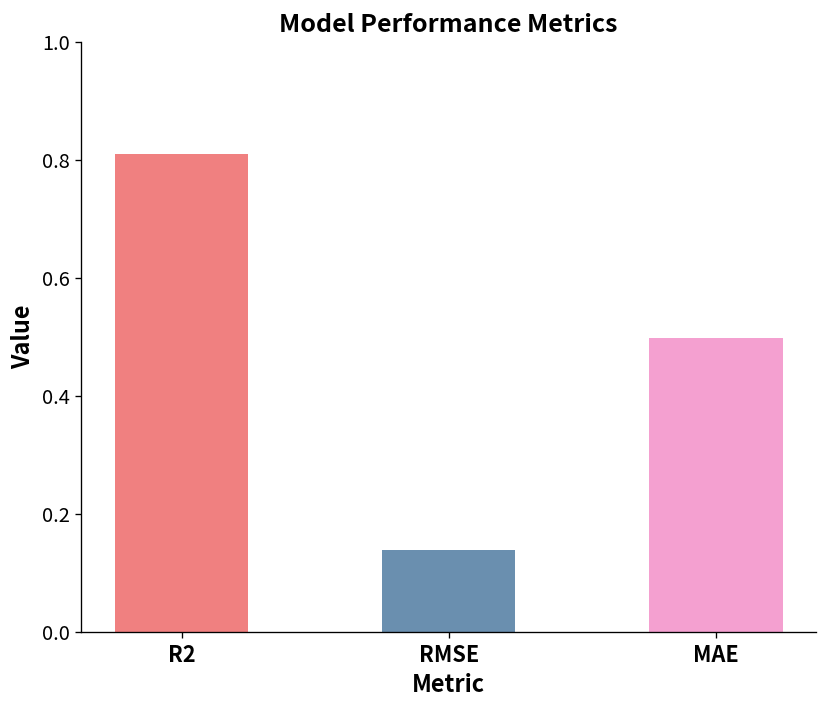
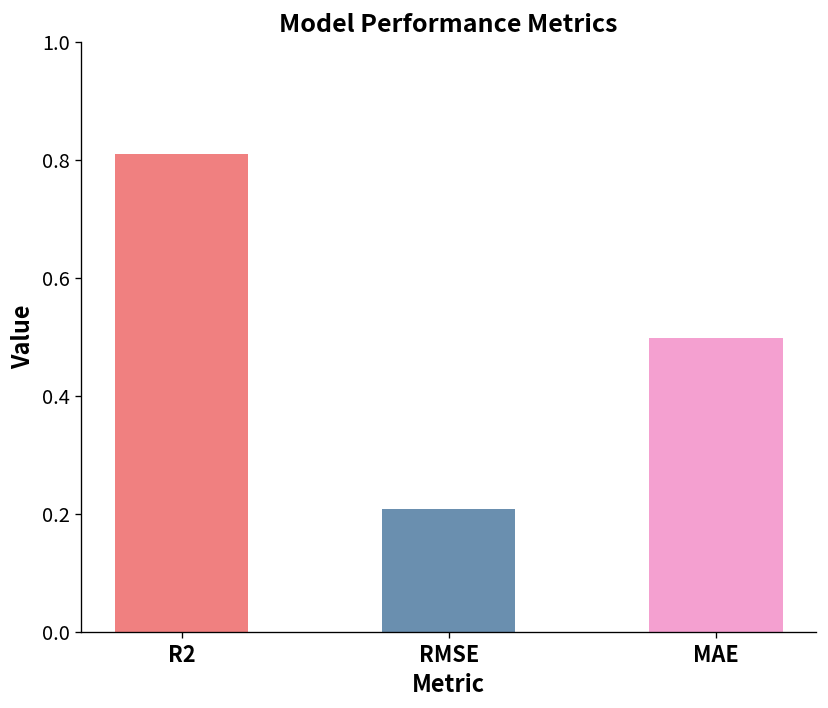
RMSE: 0.14 -> 0.21
